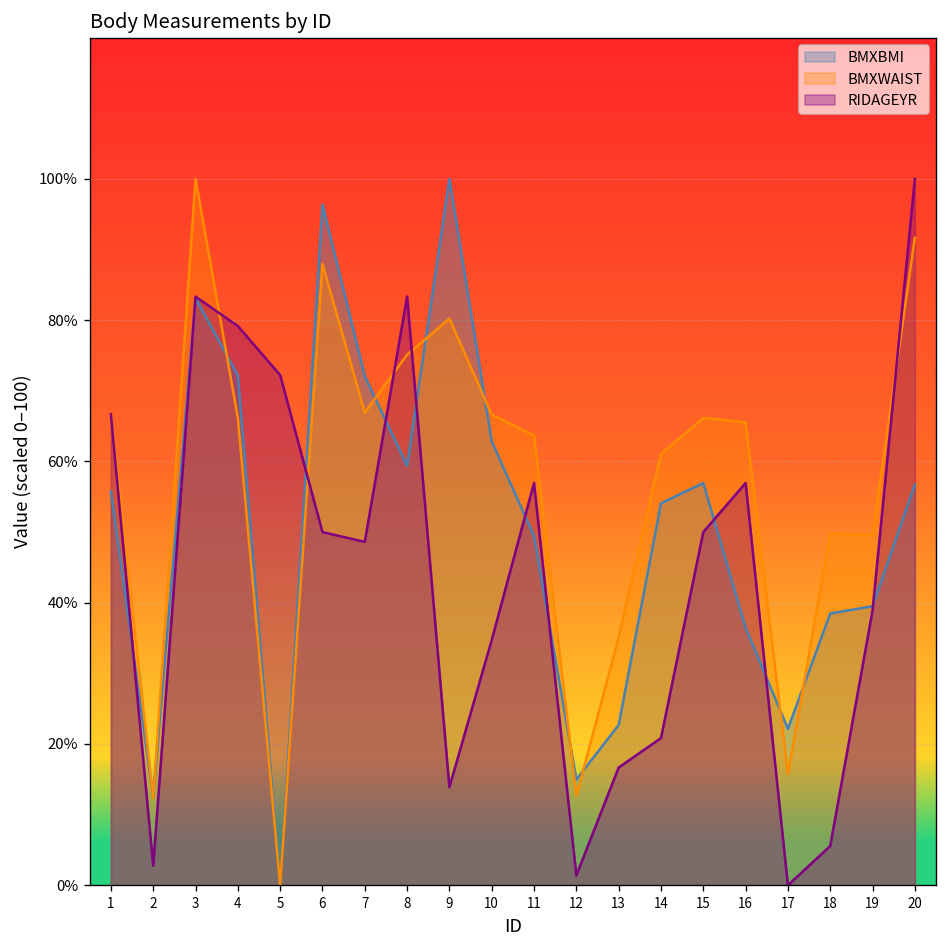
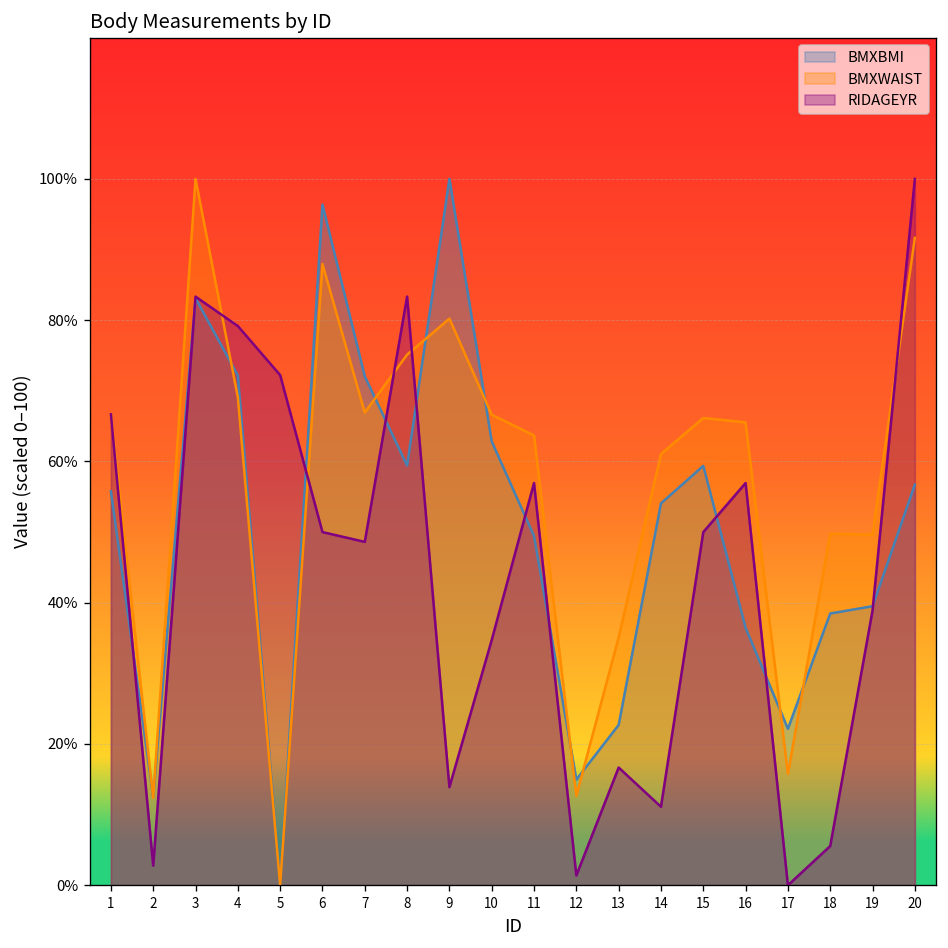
BMXWAIST, 4: 66% -> 69%
RIDAGEYR, 14: 21% -> 11%
BMXBMI, 15: 57% -> 59%
